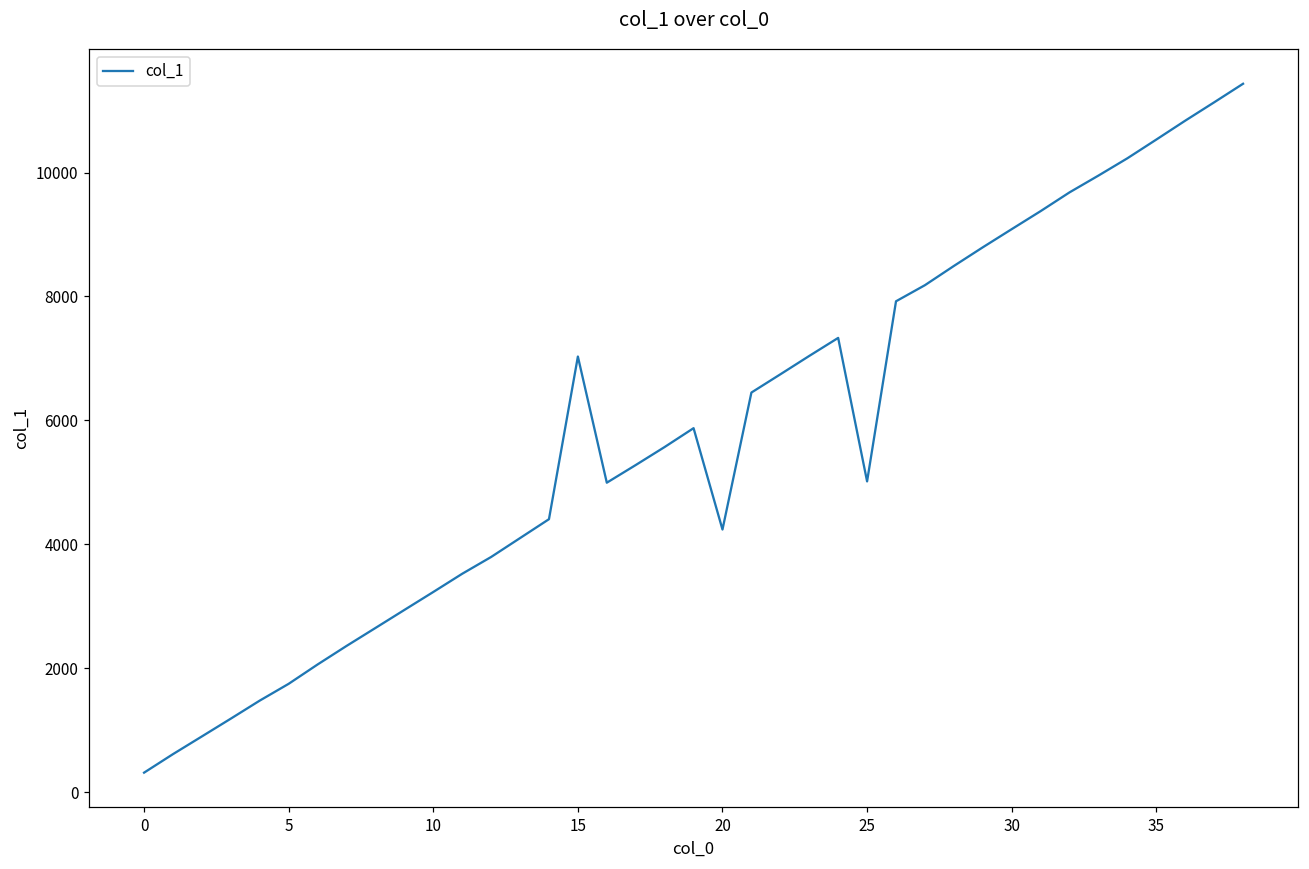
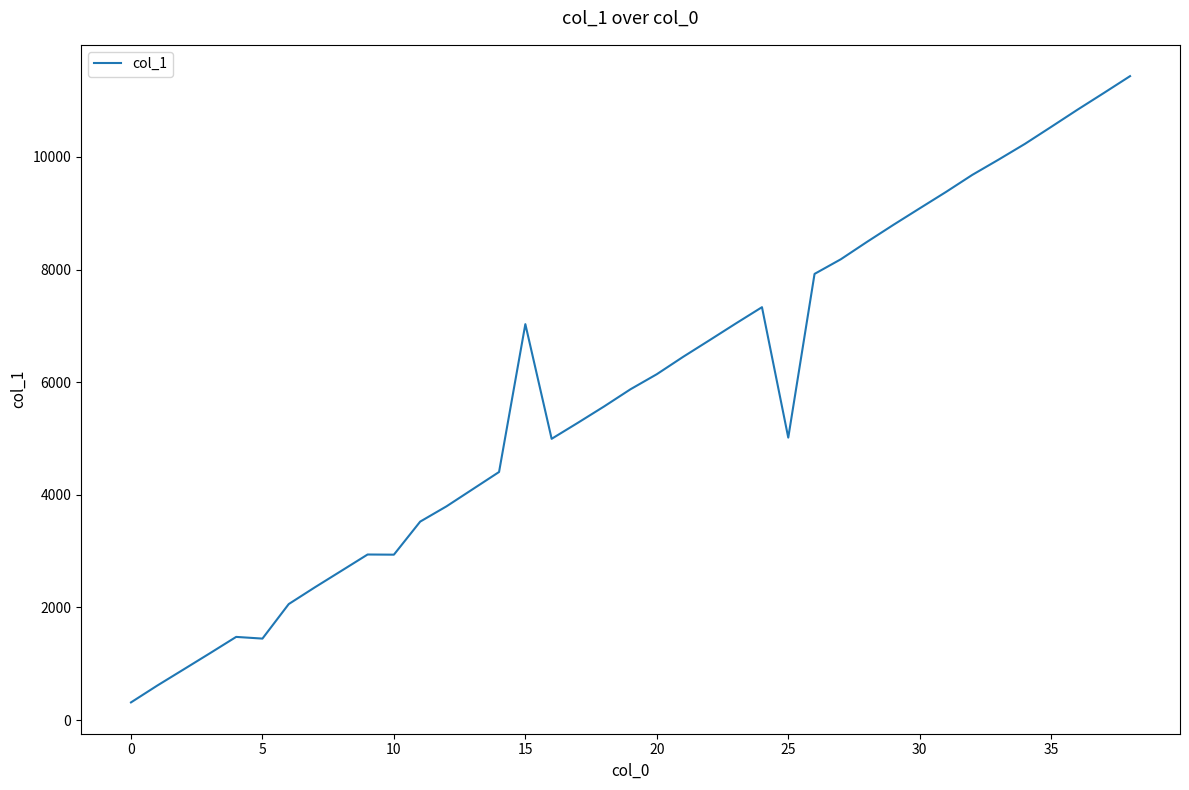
5: 1700 -> 1400
10: 3200 -> 2900
20: 4200 -> 6100
